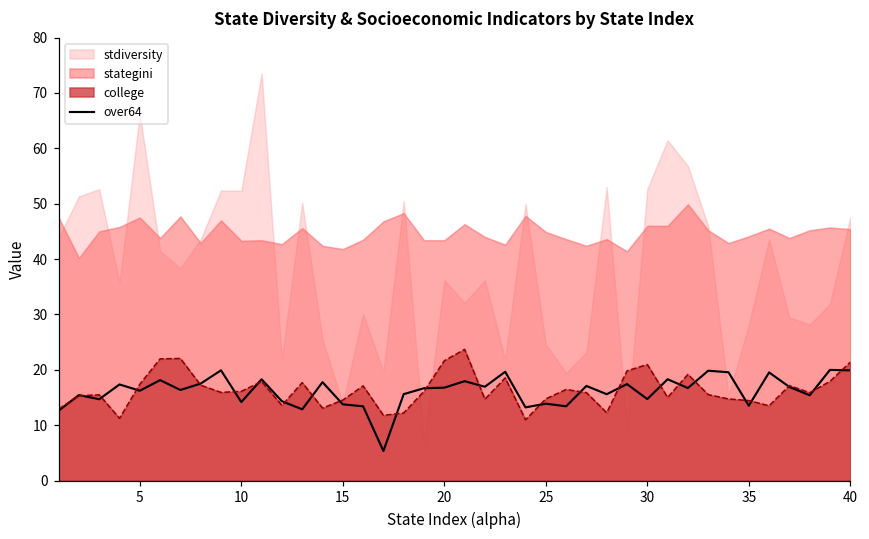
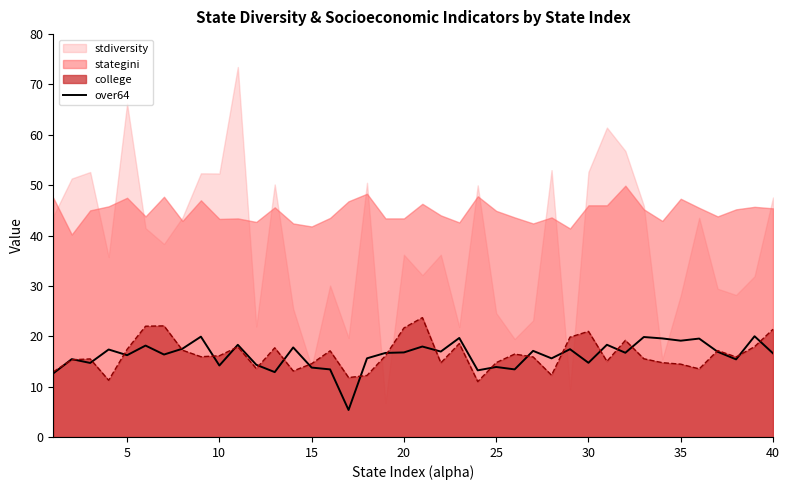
over64, 35: 14 -> 19
stategini, 35: 44 -> 47
over64, 40: 20 -> 17
